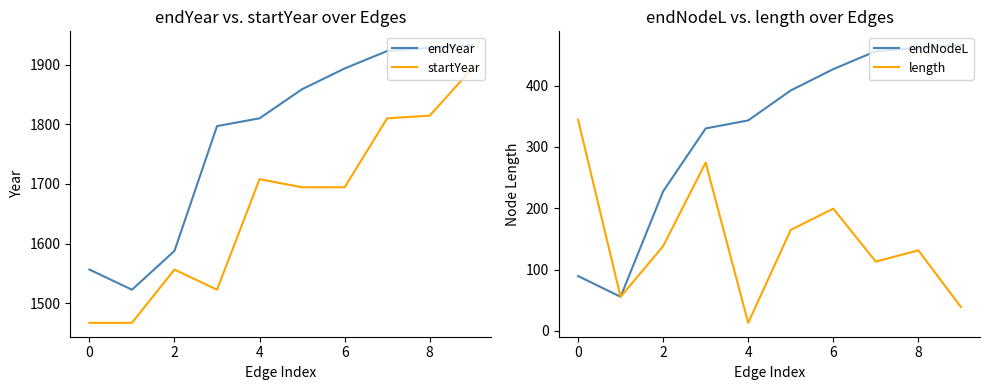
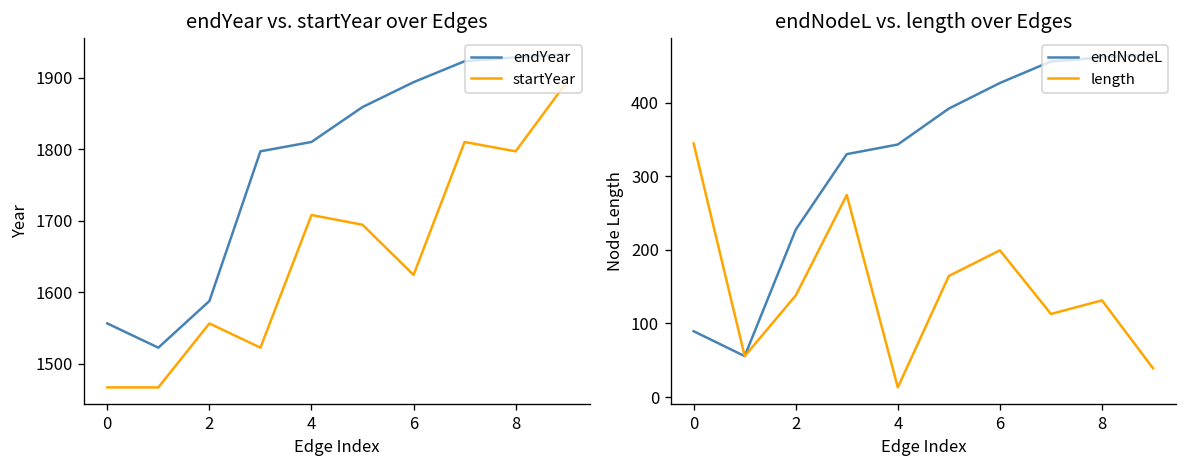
endYear vs. startYear over Edges, startYear, 6: 1690 -> 1620
endYear vs. startYear over Edges, startYear, 8: 1810 -> 1800
